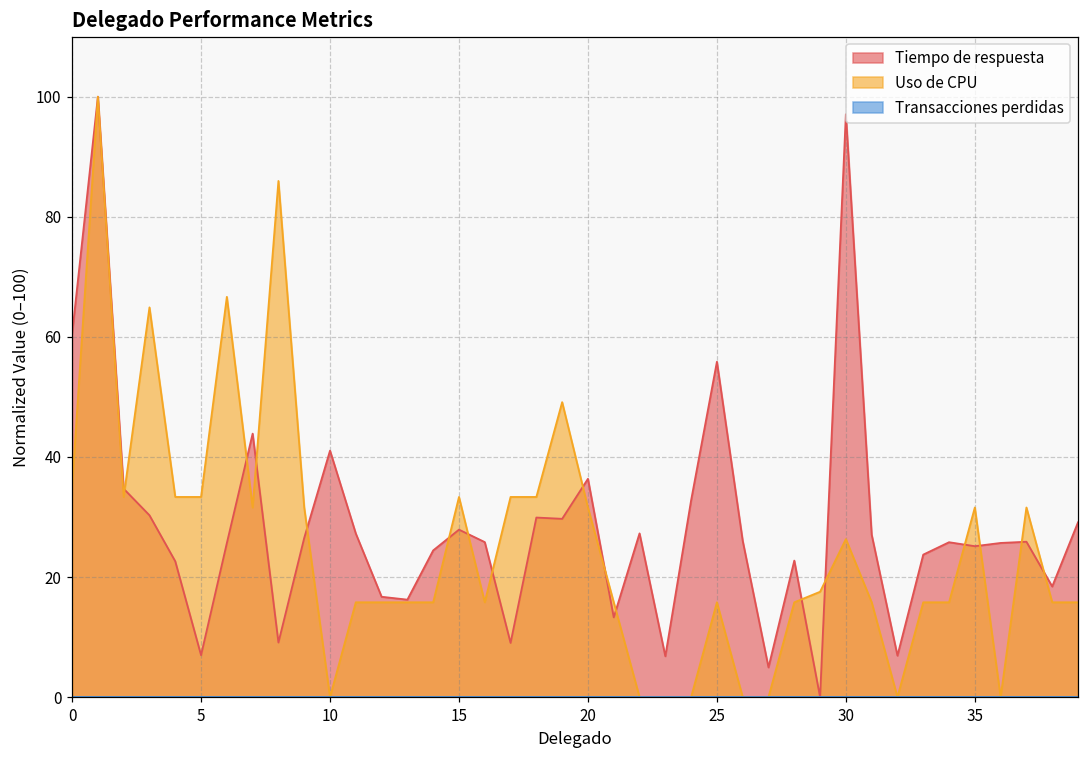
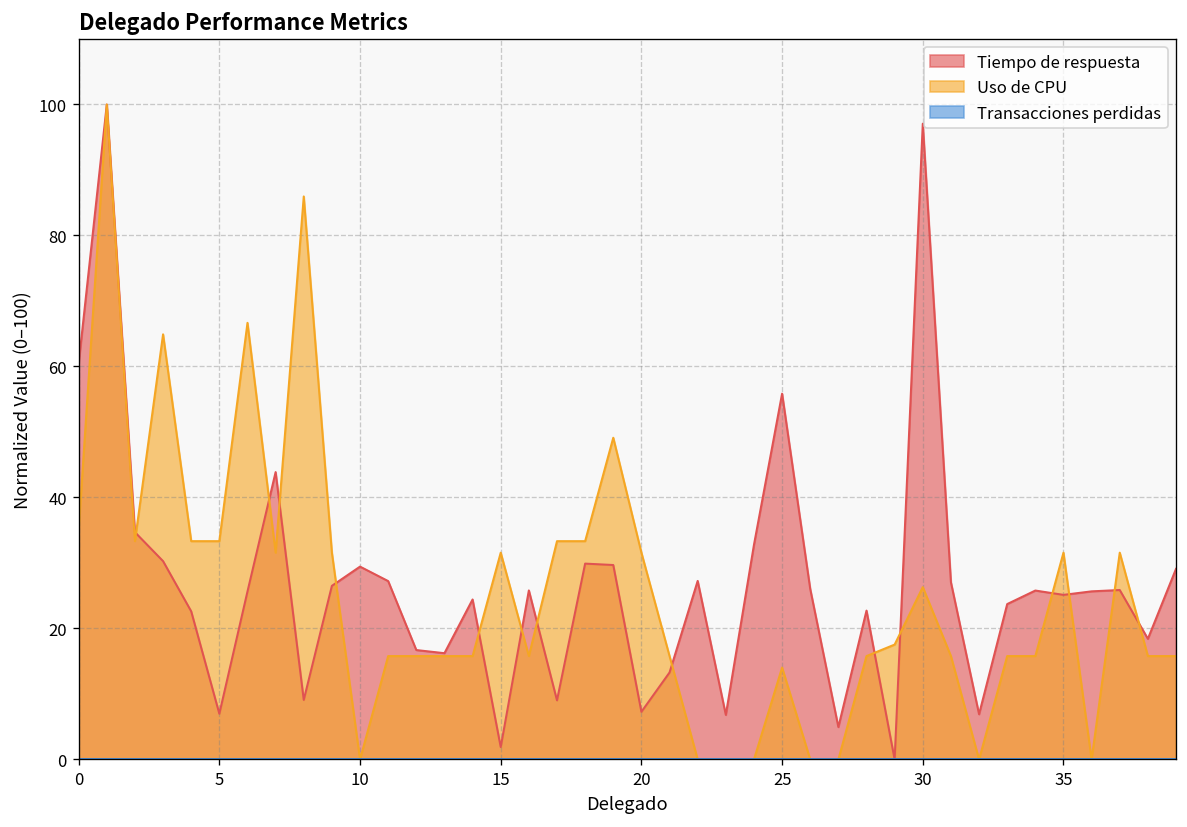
Tiempo de respuesta, 10: 41 -> 29
Tiempo de respuesta, 15: 28 -> 2
Uso de CPU, 15: 33 -> 32
Tiempo de respuesta, 20: 36 -> 7
Uso de CPU, 25: 16 -> 14
